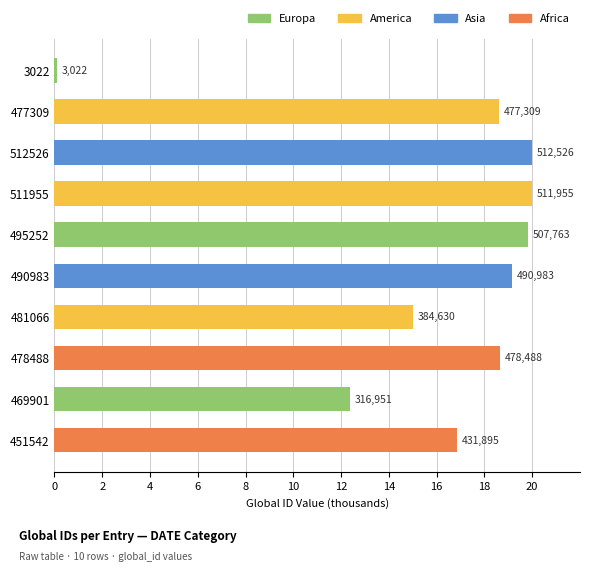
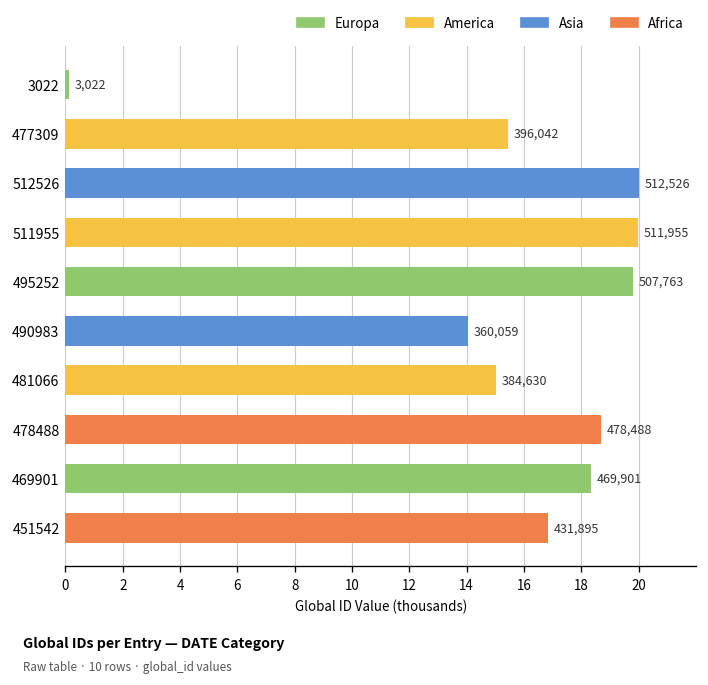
477309: 477,309 -> 396,042
490983: 490,983 -> 360,059
469901: 316,951 -> 469,901
